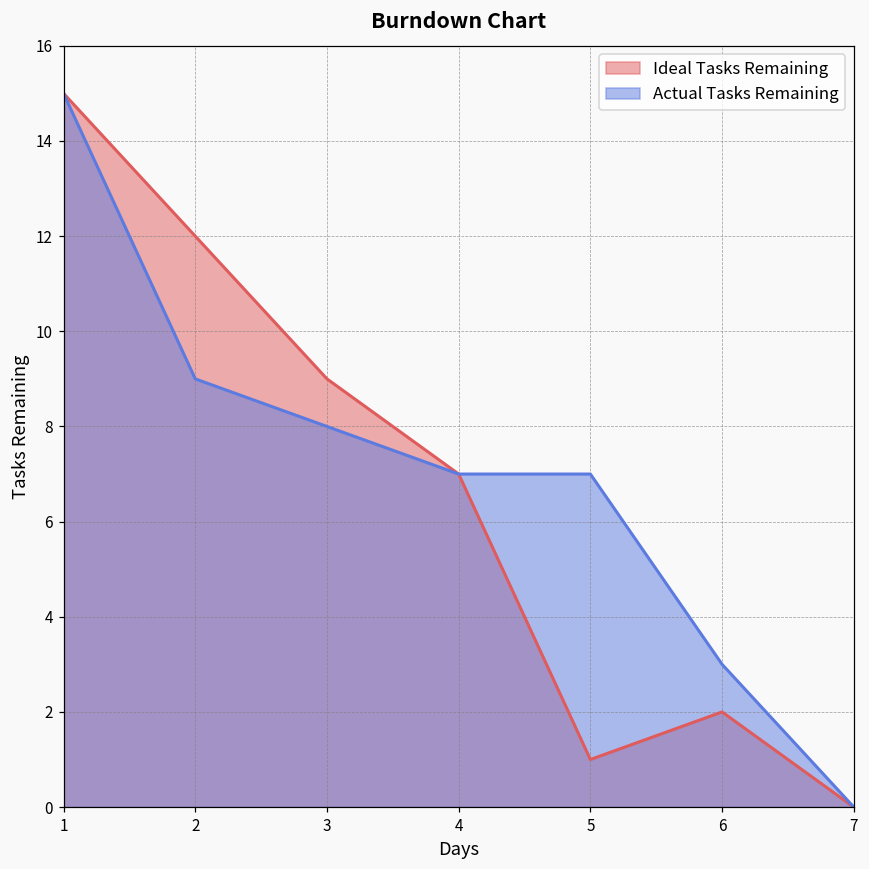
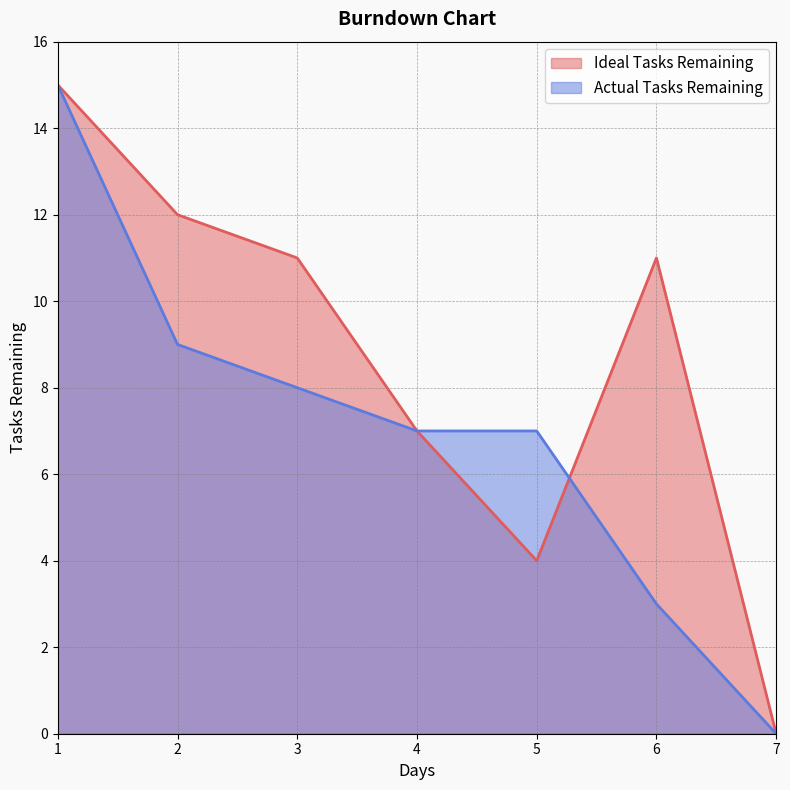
Ideal Tasks Remaining, 3: 9 -> 11
Ideal Tasks Remaining, 5: 1 -> 4
Ideal Tasks Remaining, 6: 2 -> 11
